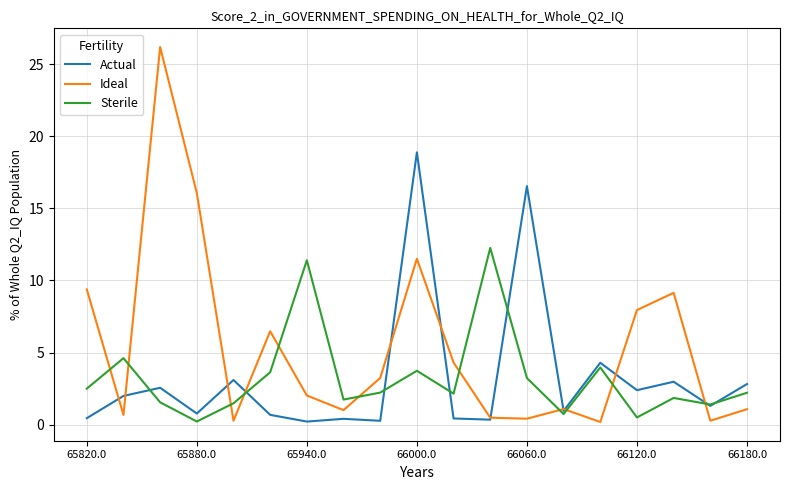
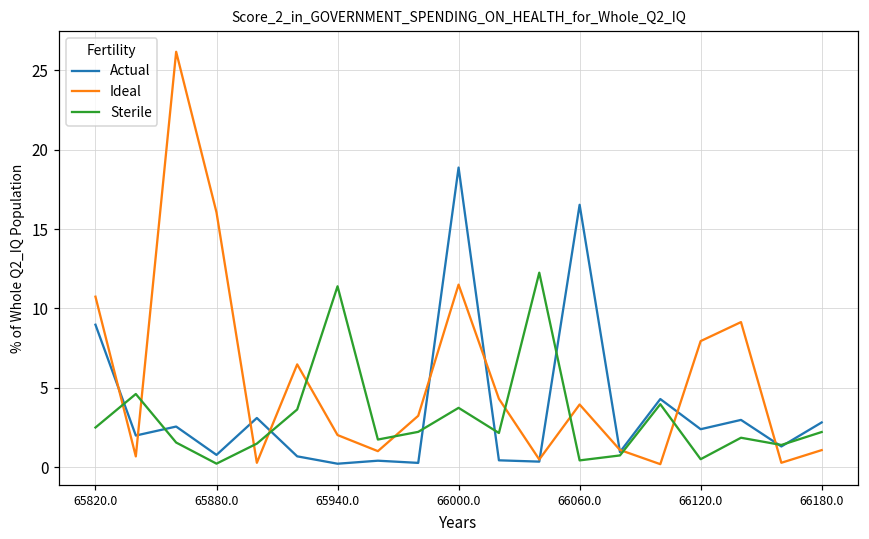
Actual, 65820.0: 0.4 -> 9.0
Ideal, 65820.0: 9.4 -> 10.7
Ideal, 66060.0: 0.4 -> 3.9
Sterile, 66060.0: 3.2 -> 0.4
